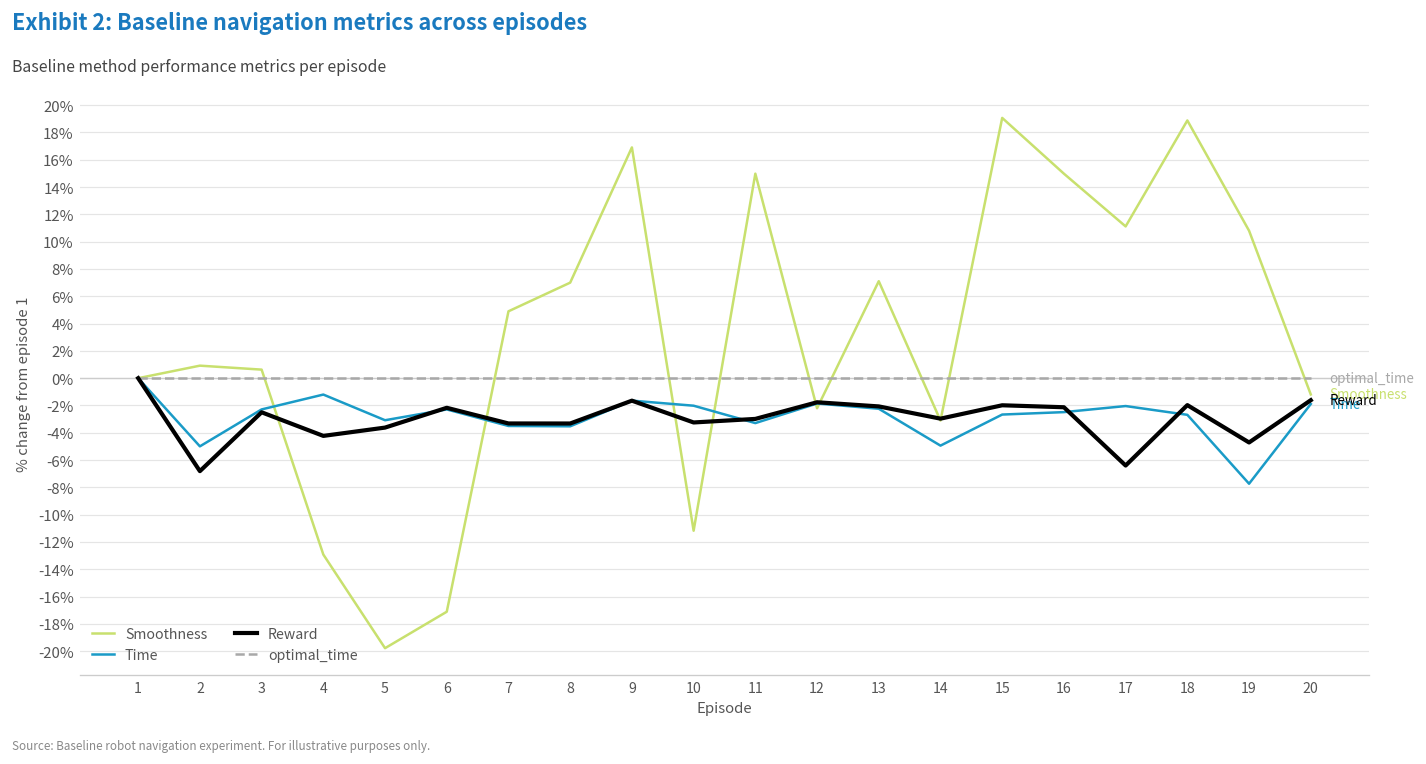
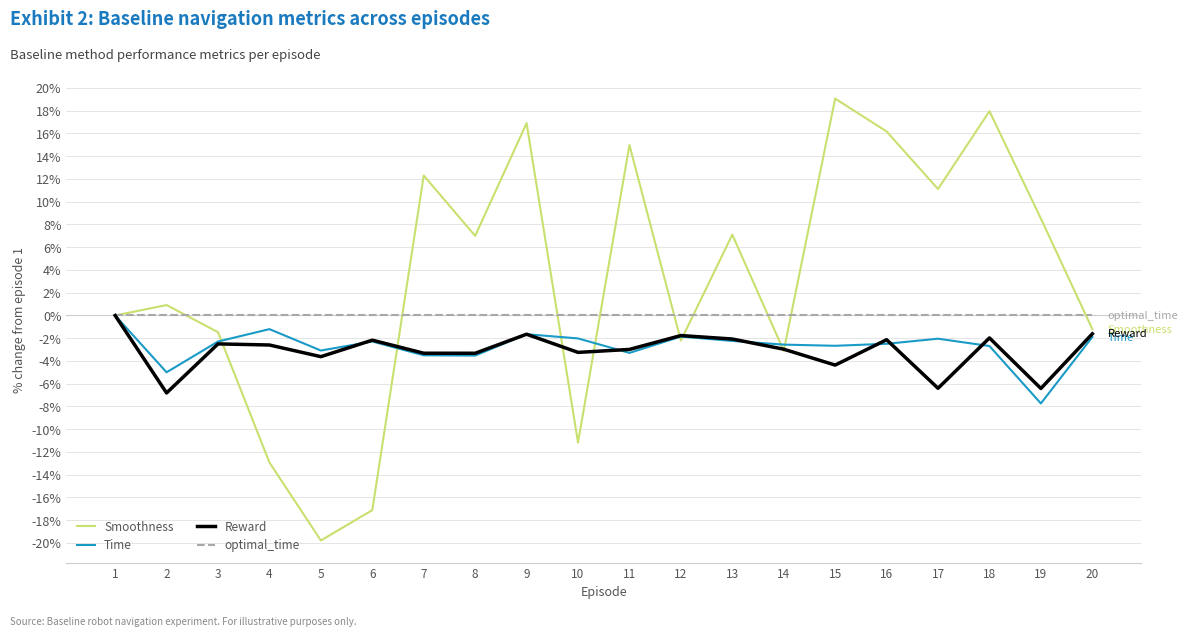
Smoothness, 3: 0.6% -> -1.5%
Reward, 4: -4.2% -> -2.6%
Smoothness, 7: 4.9% -> 12.3%
Time, 14: -4.9% -> -2.6%
Reward, 15: -2.0% -> -4.4%
Smoothness, 16: 15.0% -> 16.2%
Smoothness, 18: 18.9% -> 18.0%
Smoothness, 19: 10.8% -> 8.5%
Reward, 19: -4.7% -> -6.4%
